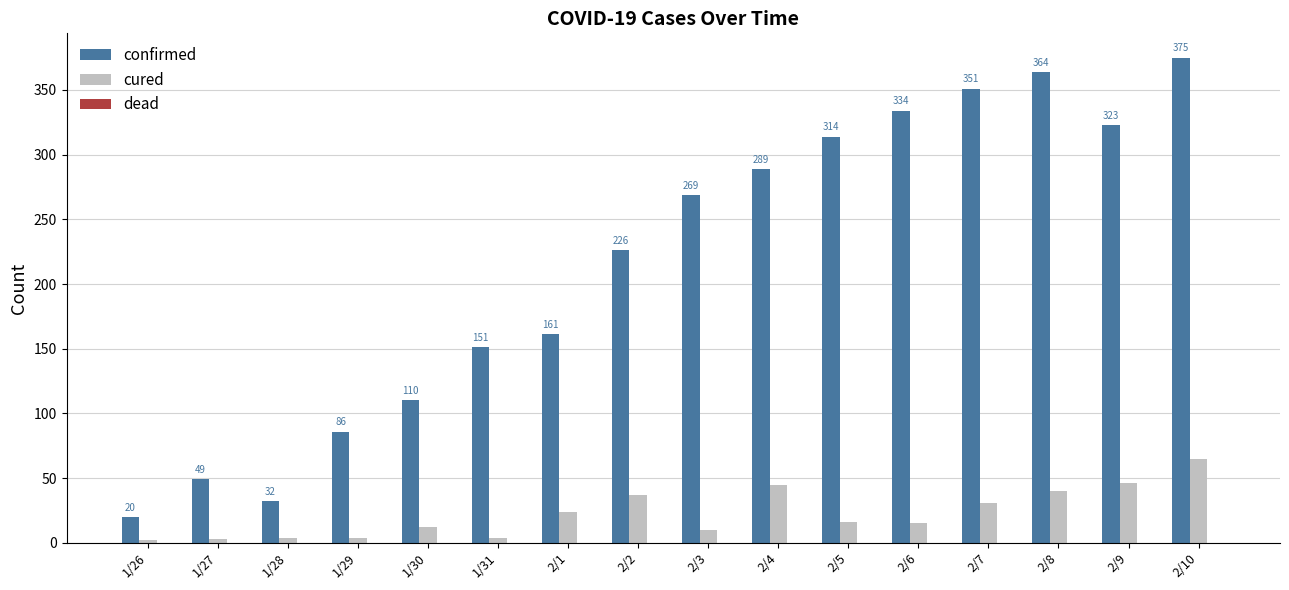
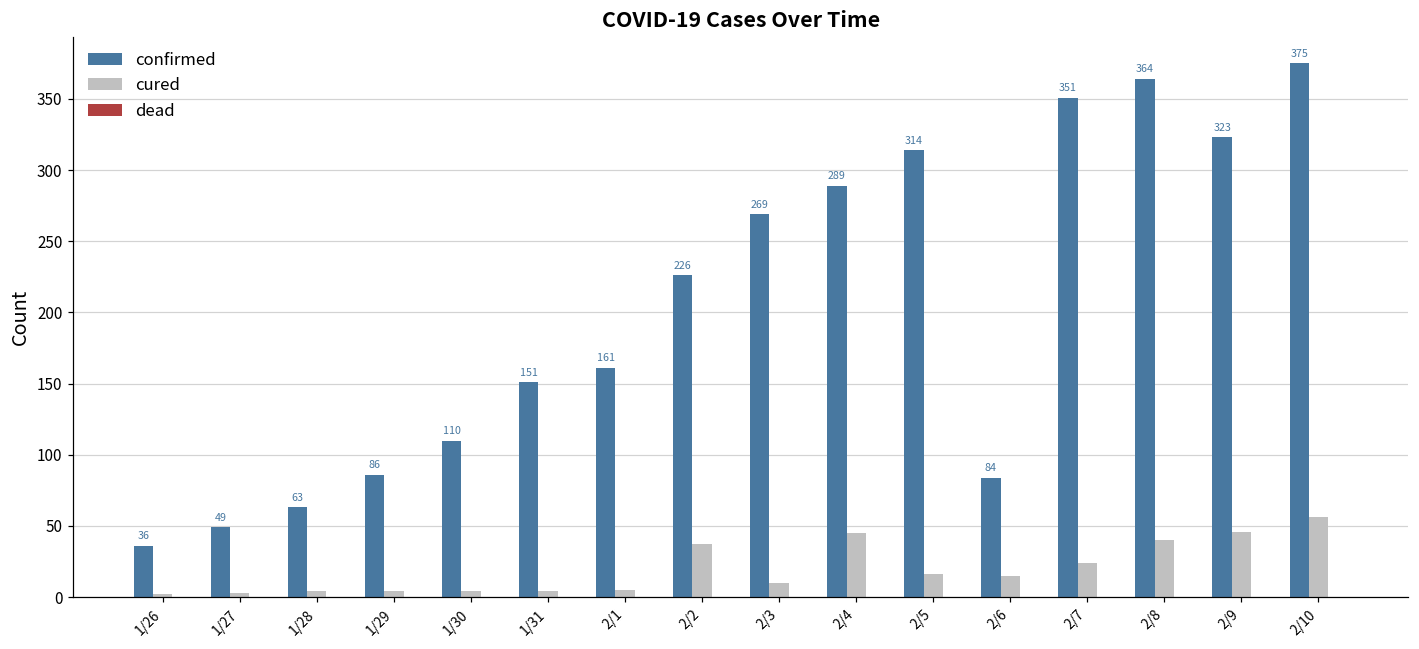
confirmed, 1/26: 20 -> 36
confirmed, 1/28: 32 -> 63
cured, 1/30: 12 -> 4
cured, 2/1: 24 -> 5
confirmed, 2/6: 334 -> 84
cured, 2/7: 31 -> 24
cured, 2/10: 65 -> 56
